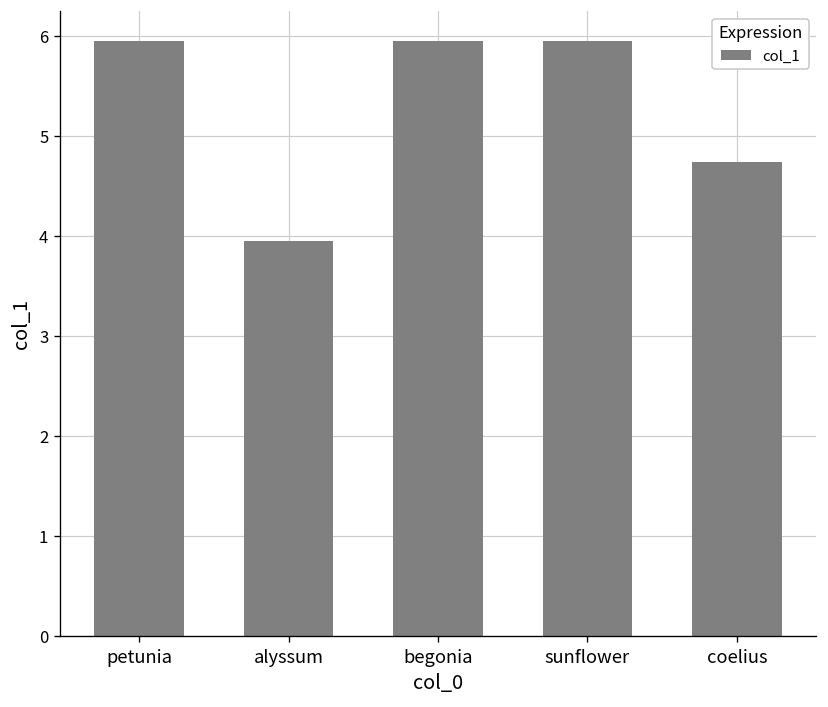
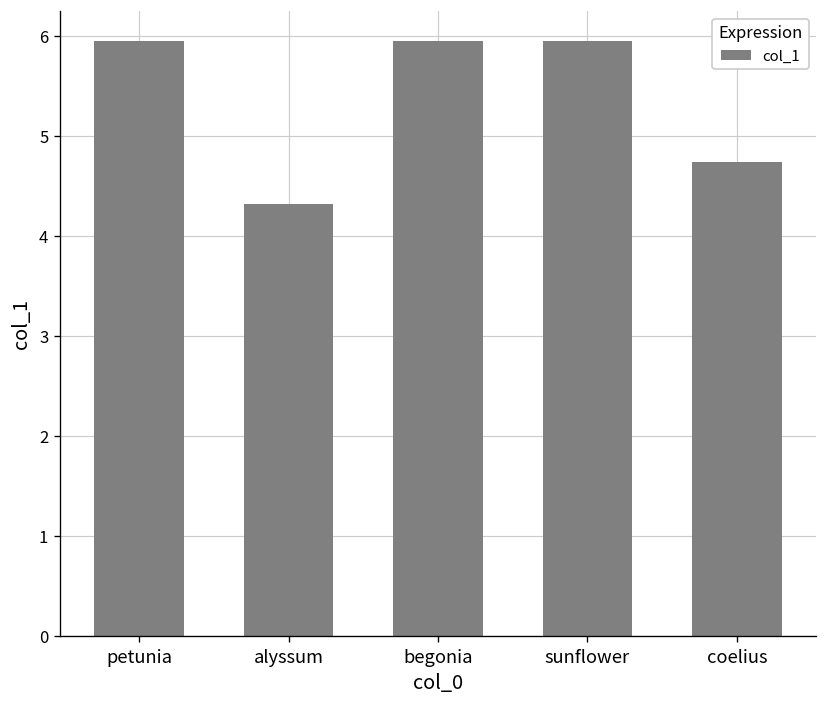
alyssum: 4.0 -> 4.3
